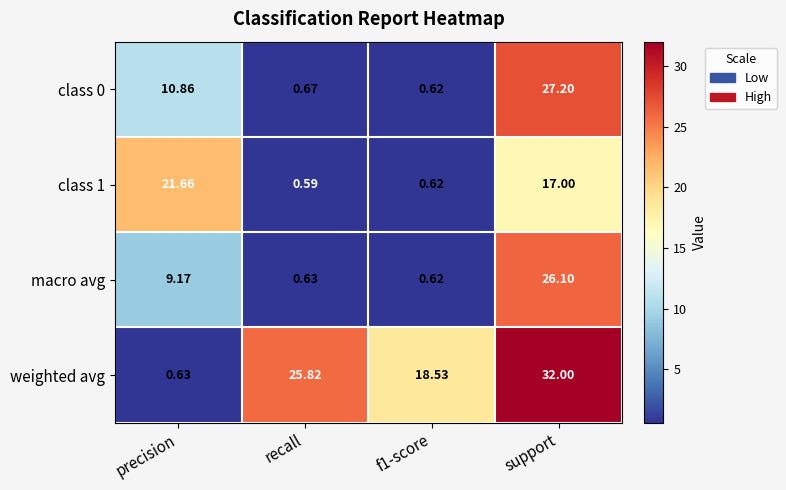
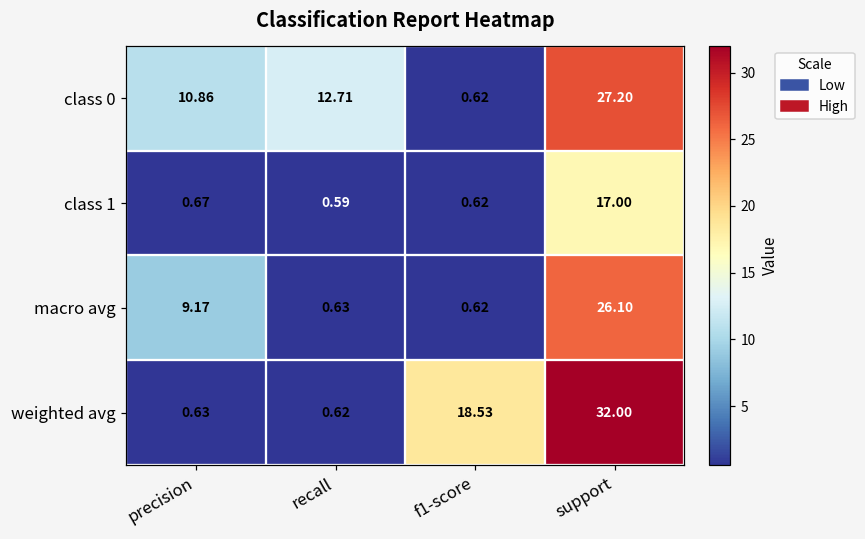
class 0, recall: 0.67 -> 12.71
class 1, precision: 21.66 -> 0.67
weighted avg, recall: 25.82 -> 0.62
